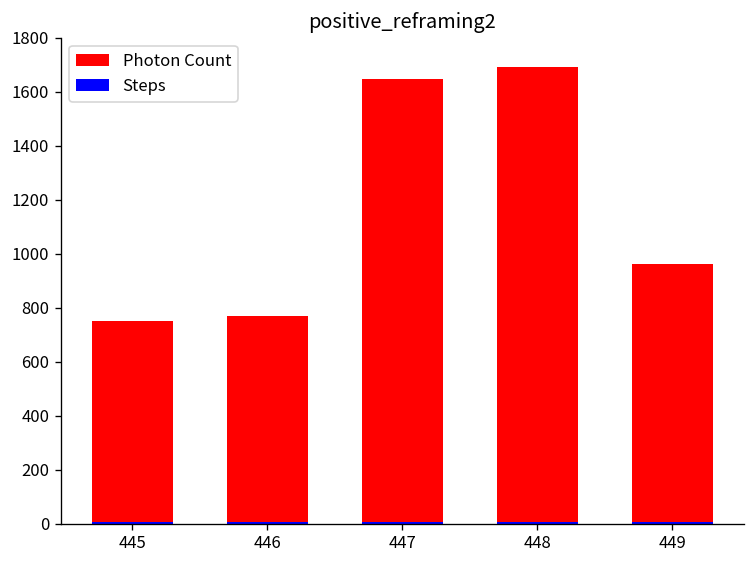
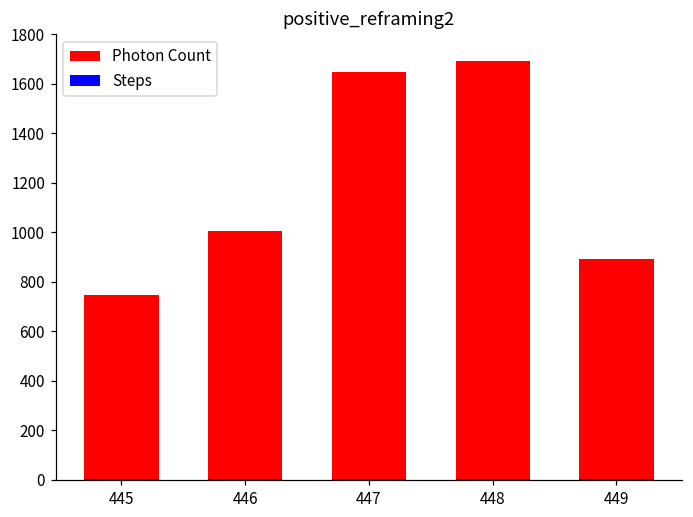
Photon Count, 446: 770 -> 1010
Photon Count, 449: 960 -> 890
